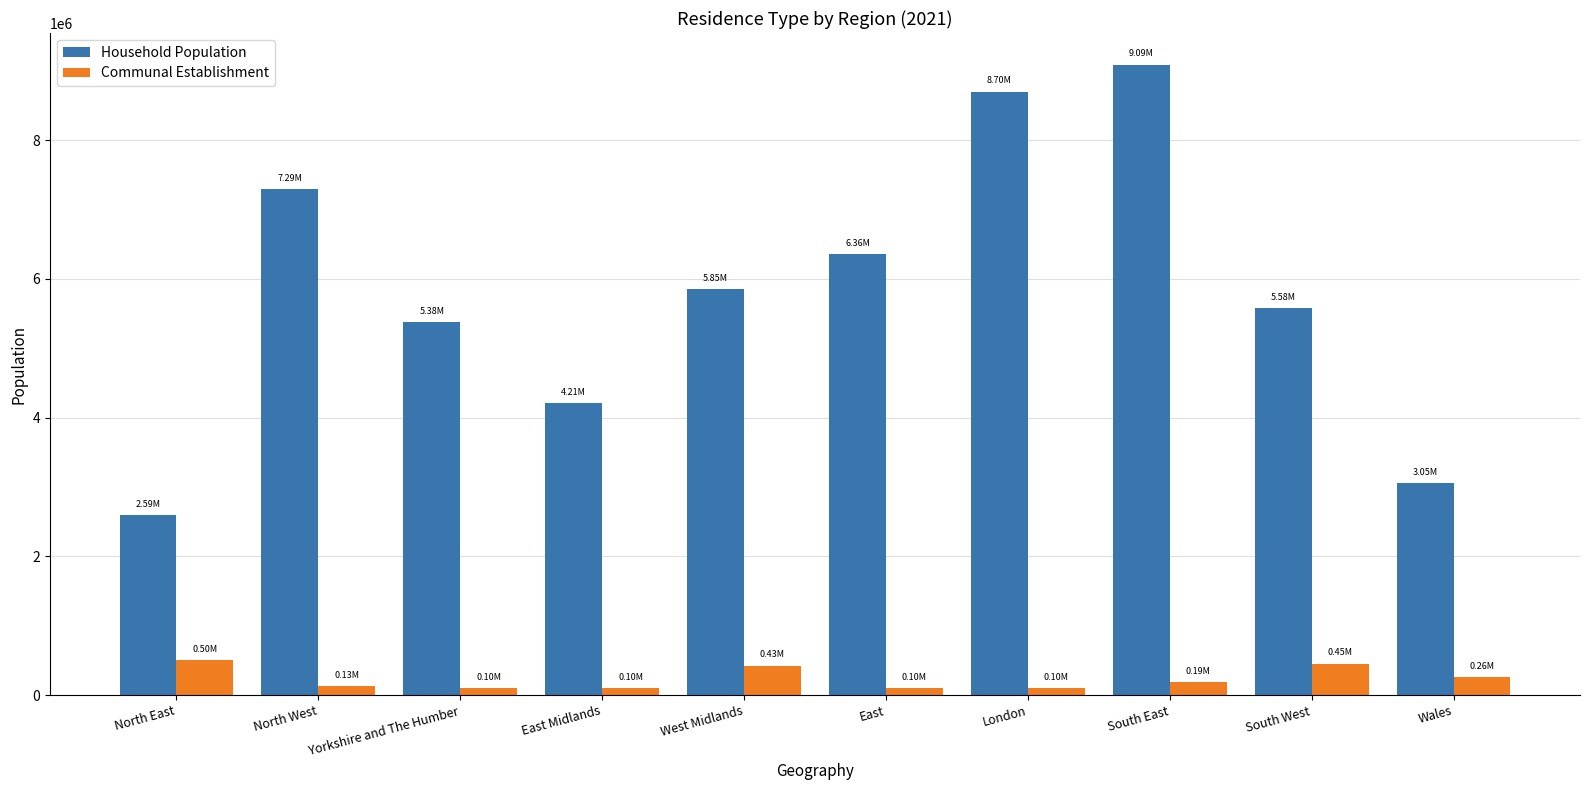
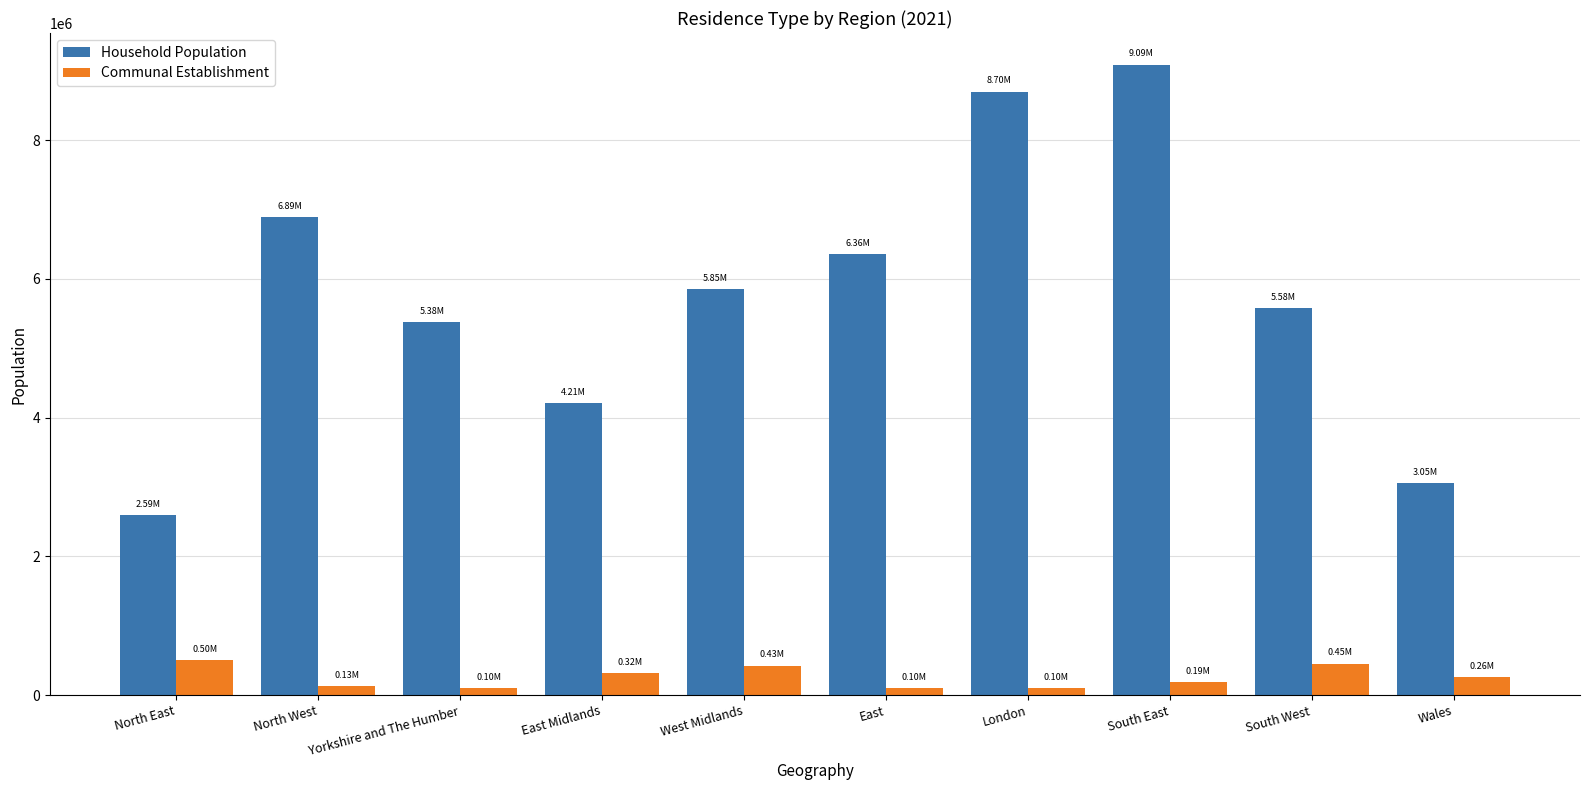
Household Population, North West: 7.29M -> 6.89M
Communal Establishment, East Midlands: 0.10M -> 0.32M
